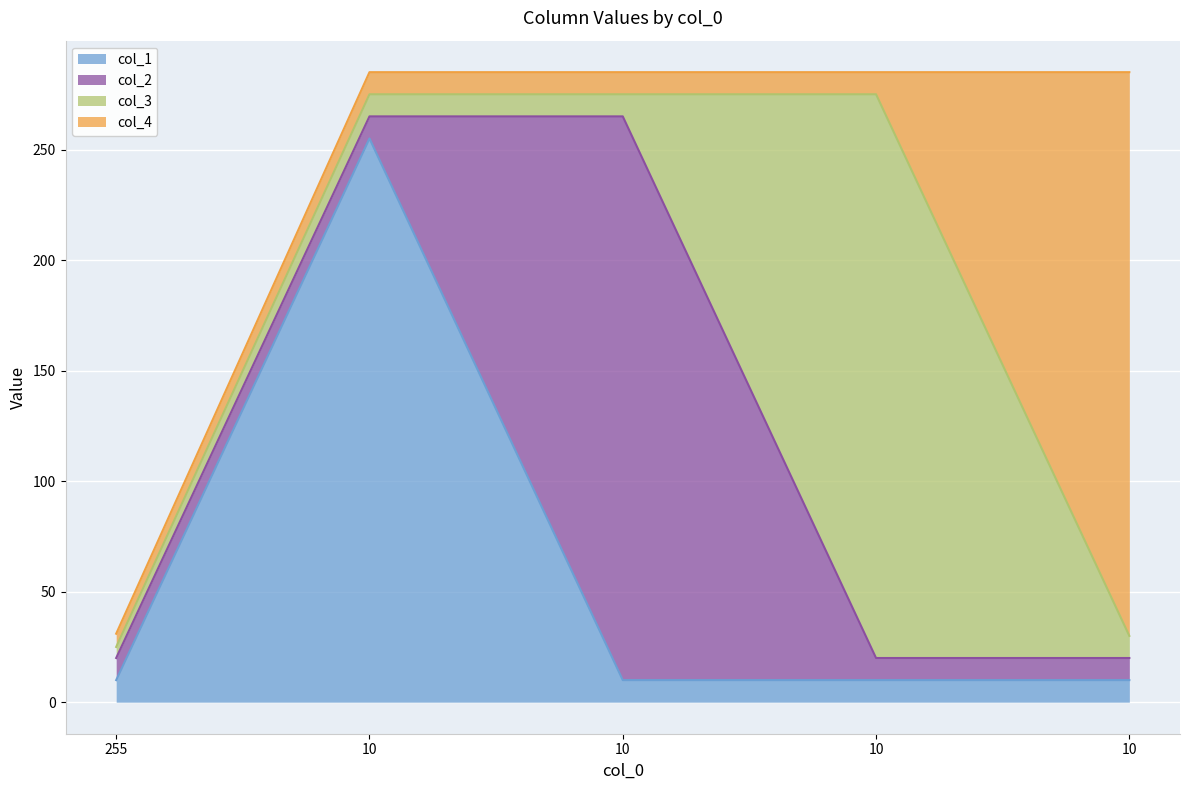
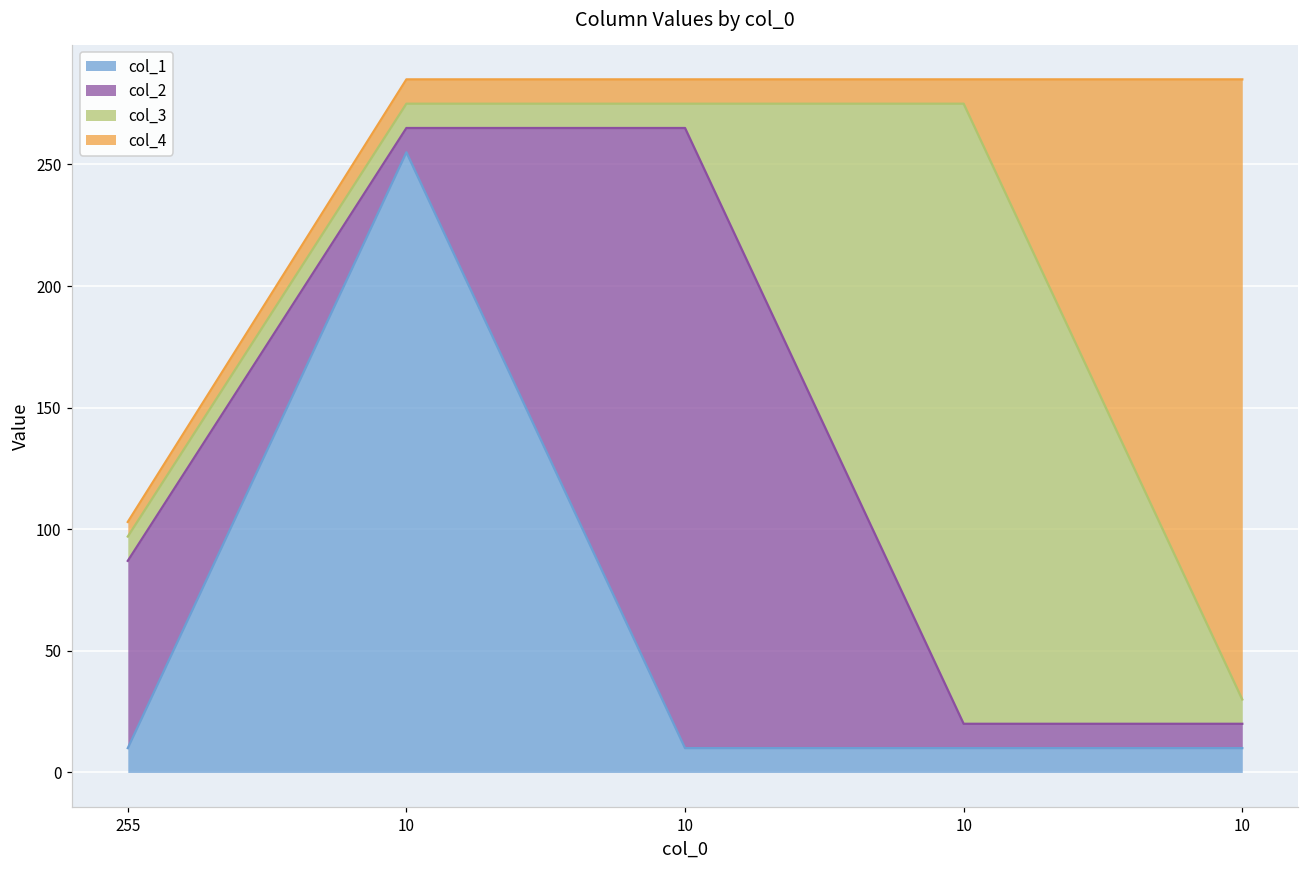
col_2, 255: 10 -> 77
col_3, 255: 5 -> 10
